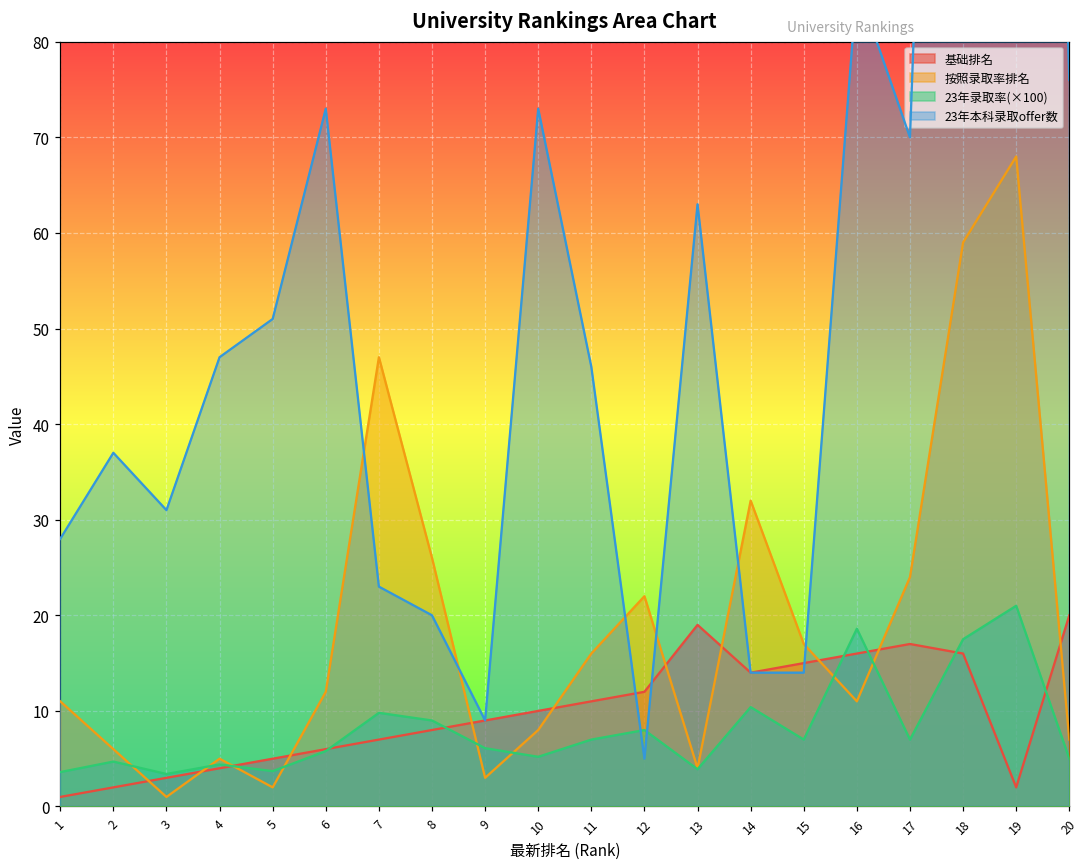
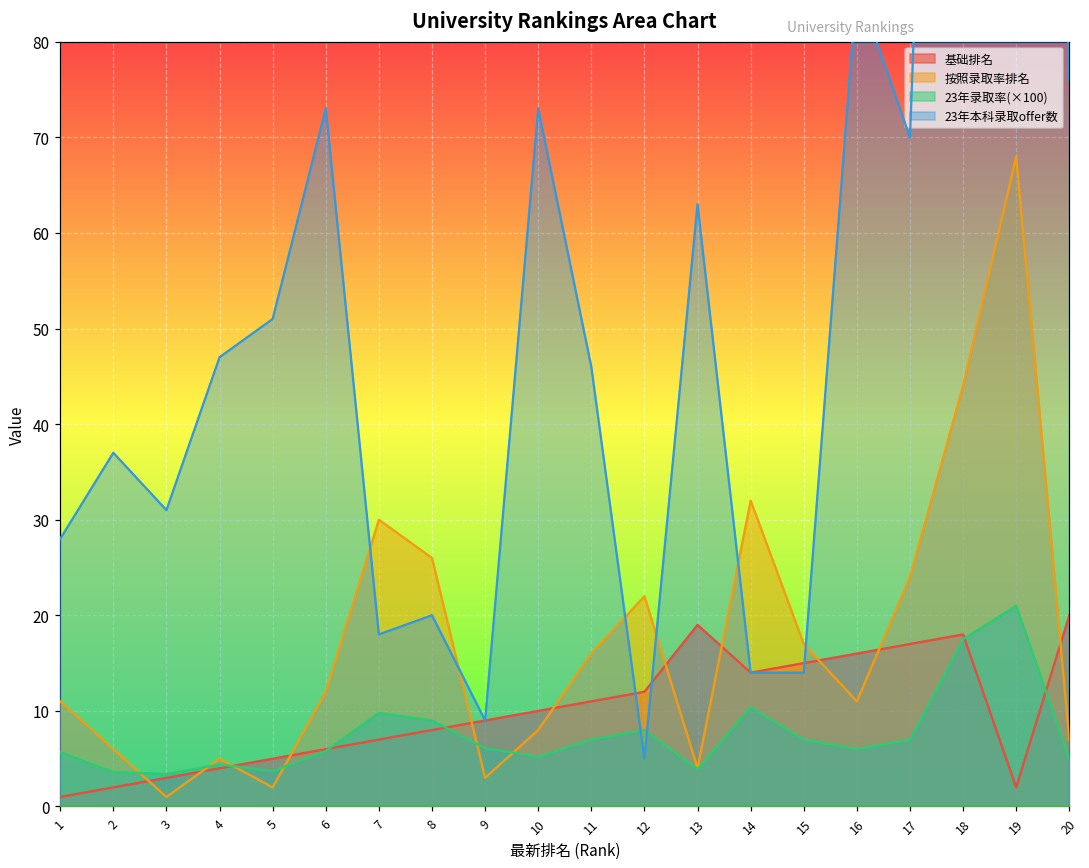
23年录取率(×100), 1: 4 -> 6
23年录取率(×100), 2: 5 -> 4
按照录取率排名, 7: 47 -> 30
23年本科录取offer数, 7: 23 -> 18
23年录取率(×100), 16: 19 -> 6
基础排名, 18: 16 -> 18
按照录取率排名, 18: 59 -> 44
